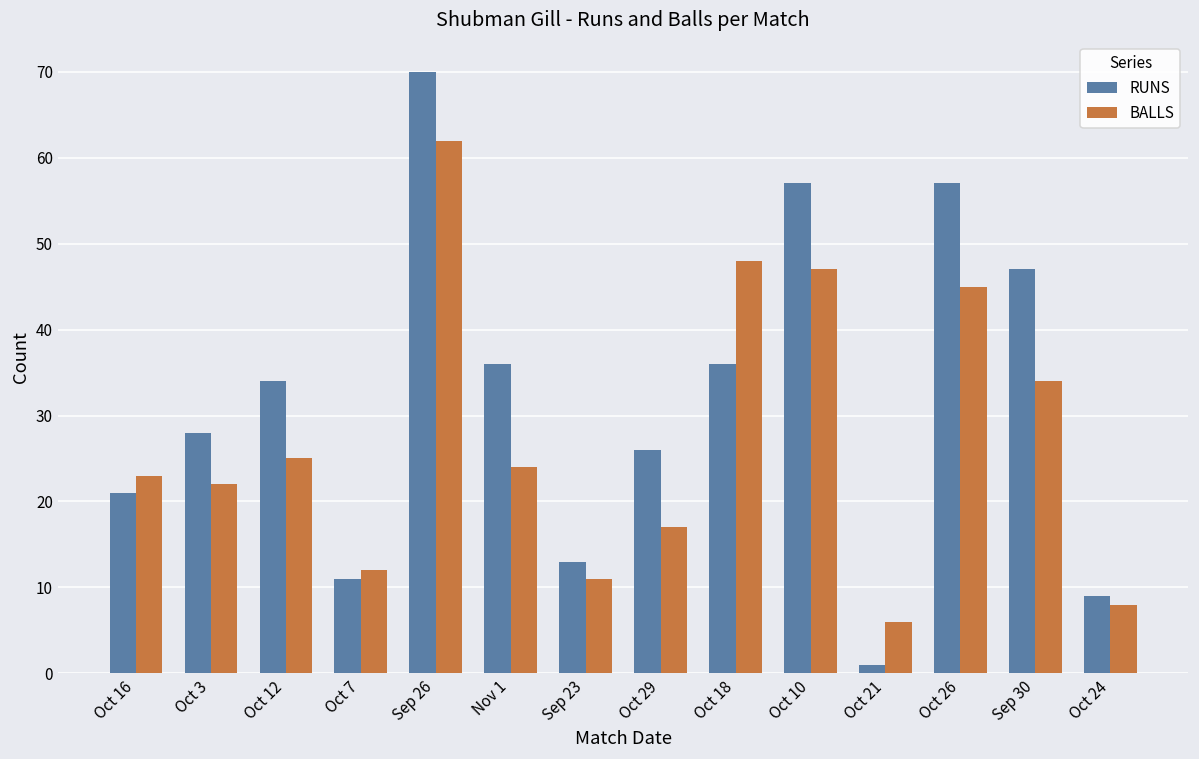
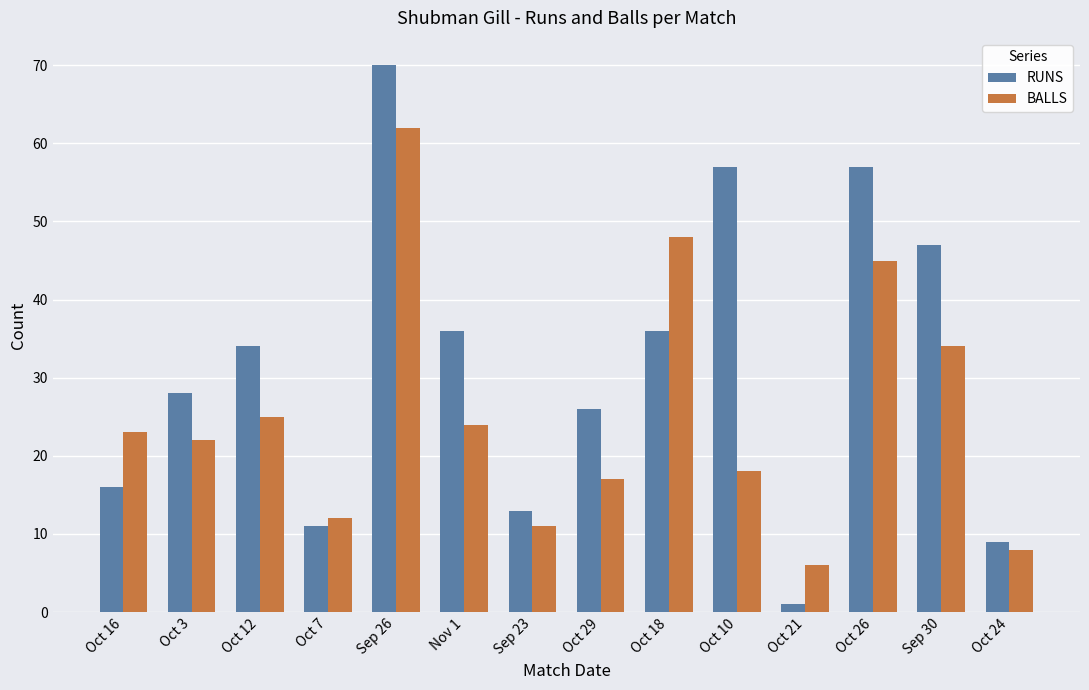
RUNS, Oct 16: 21 -> 16
BALLS, Oct 10: 47 -> 18
